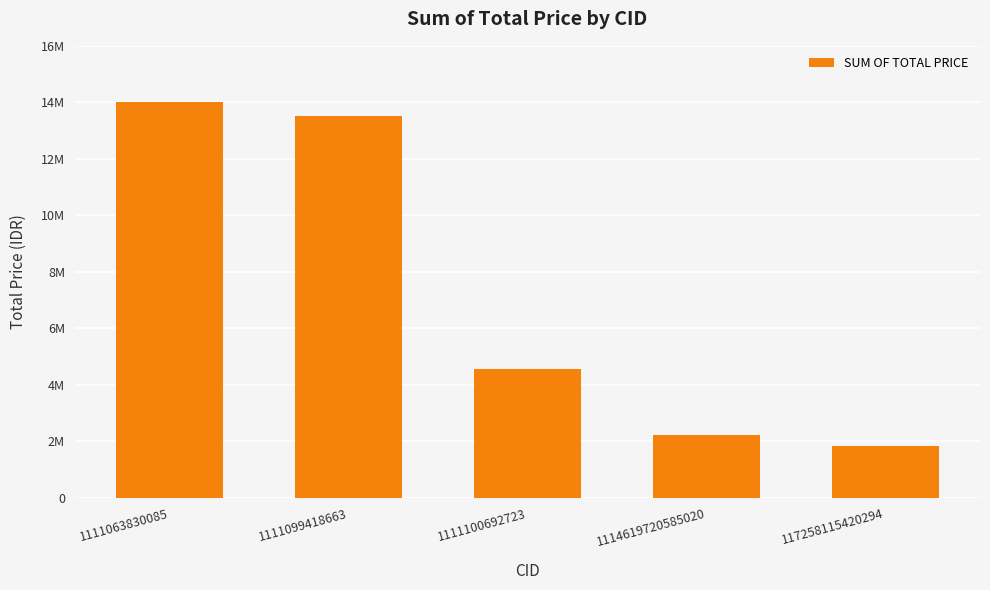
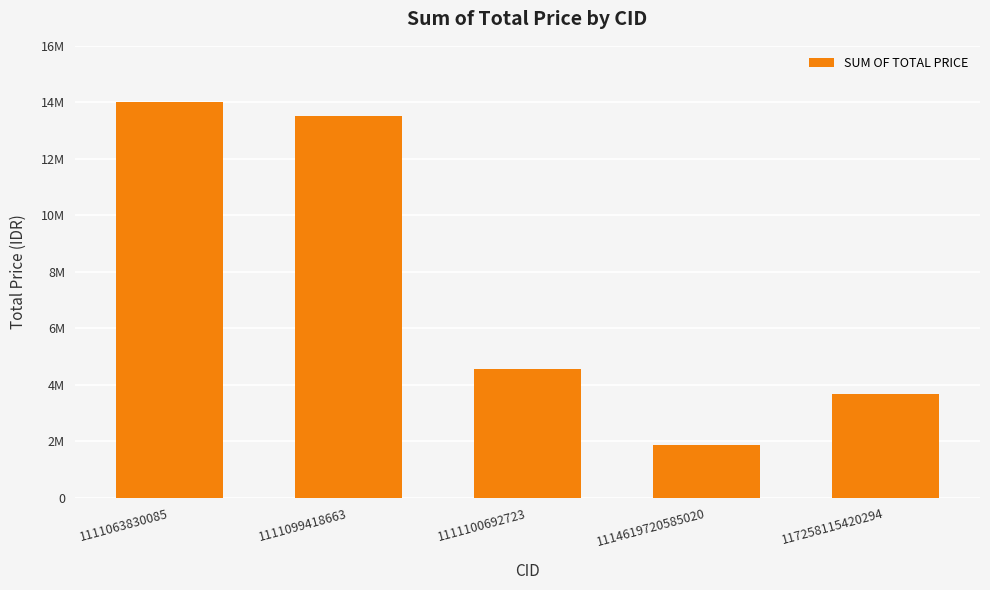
1114619720585020: 2200000 -> 1900000
117258115420294: 1800000 -> 3700000
